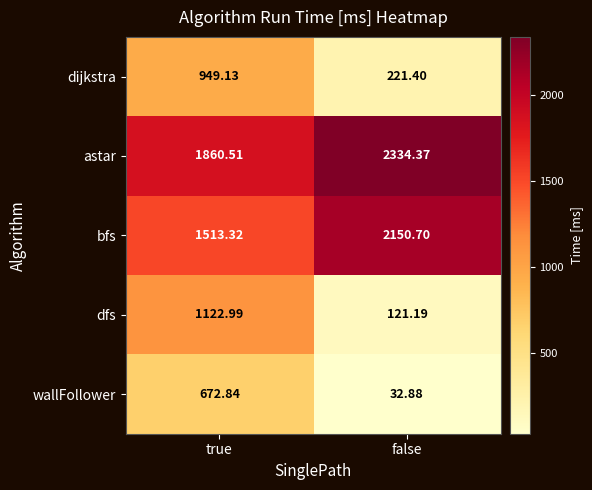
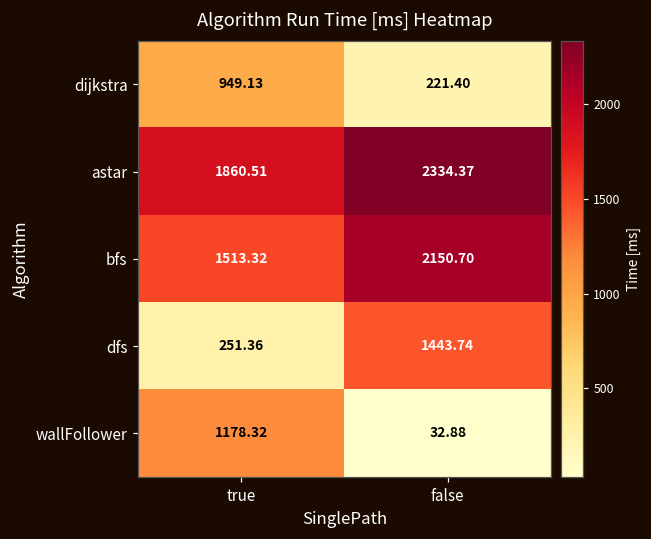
dfs, true: 1122.99 -> 251.36
dfs, false: 121.19 -> 1443.74
wallFollower, true: 672.84 -> 1178.32
